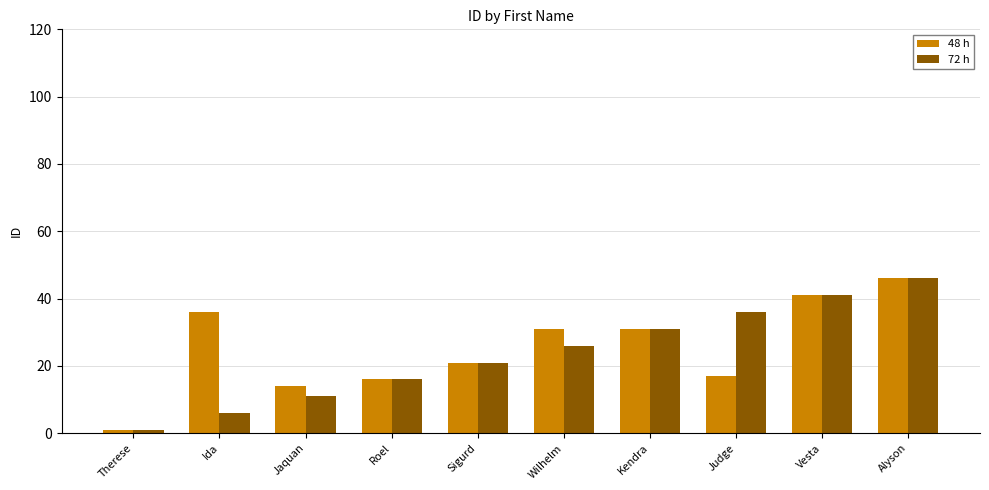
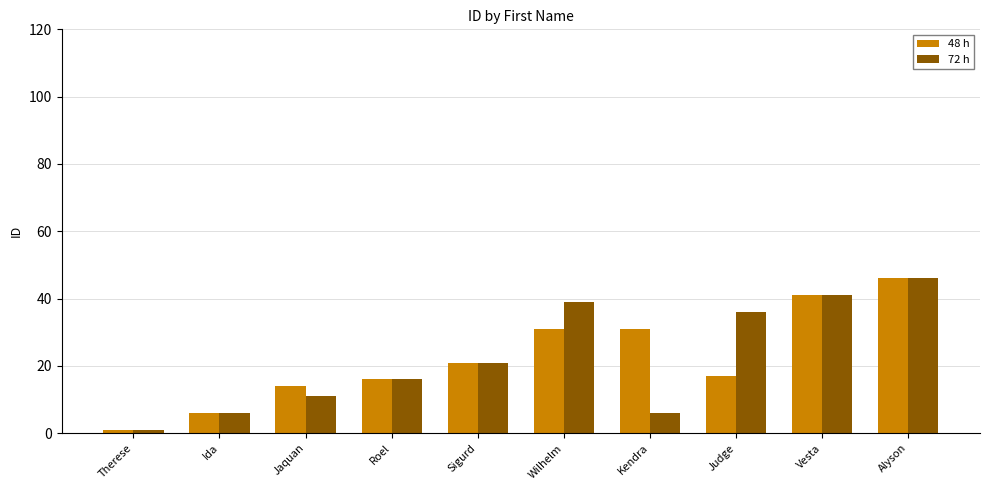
48 h, Ida: 36 -> 6
72 h, Wilhelm: 26 -> 39
72 h, Kendra: 31 -> 6
